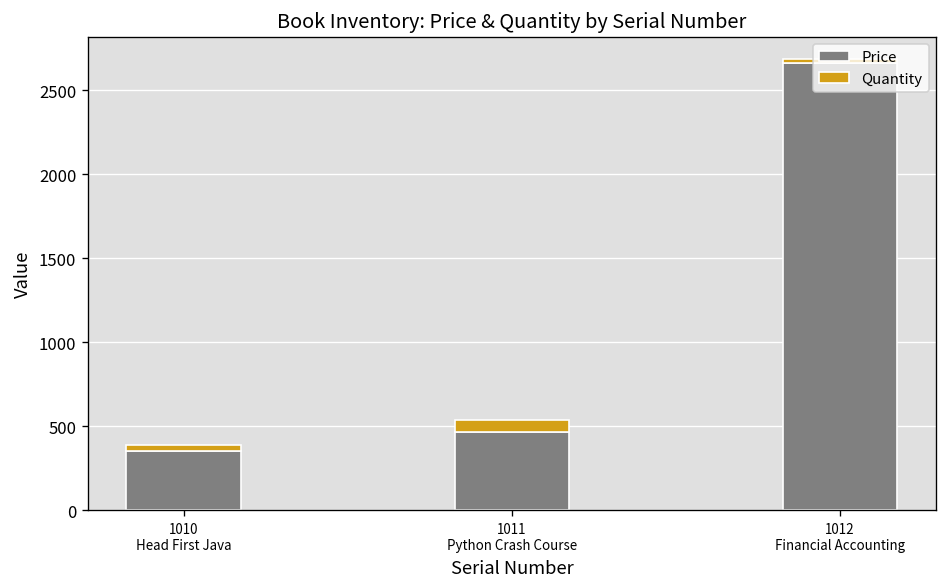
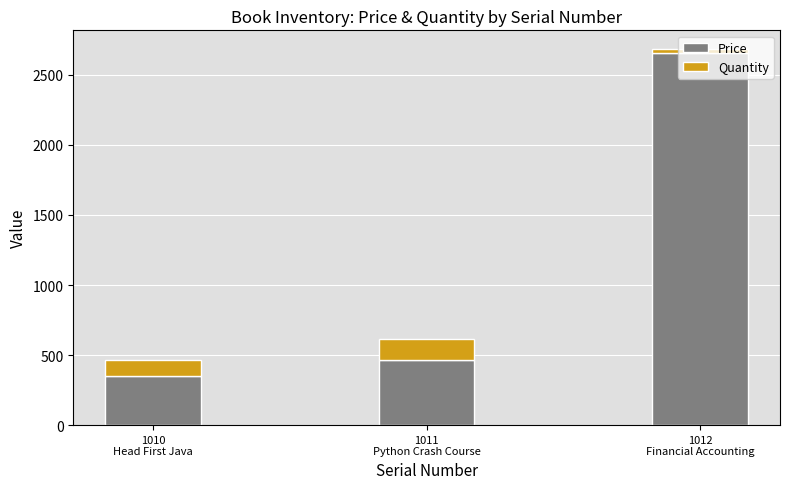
Quantity, 1010 Head First Java: 40 -> 110
Quantity, 1011 Python Crash Course: 80 -> 150
